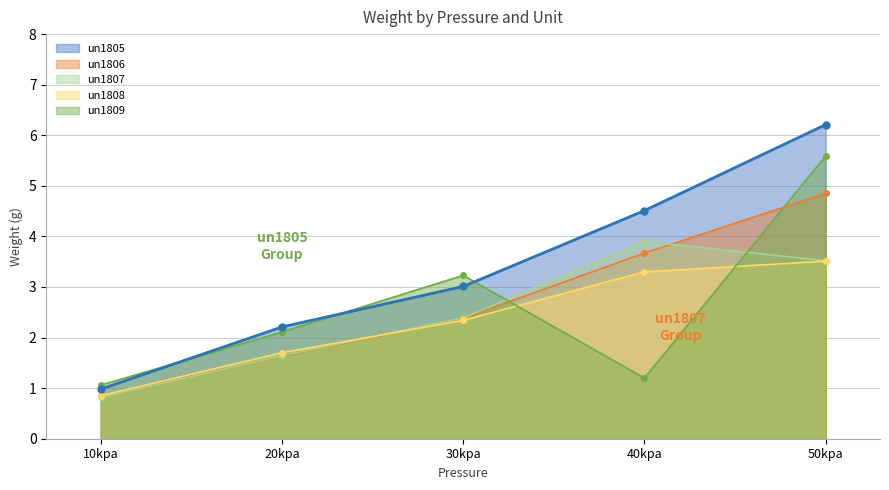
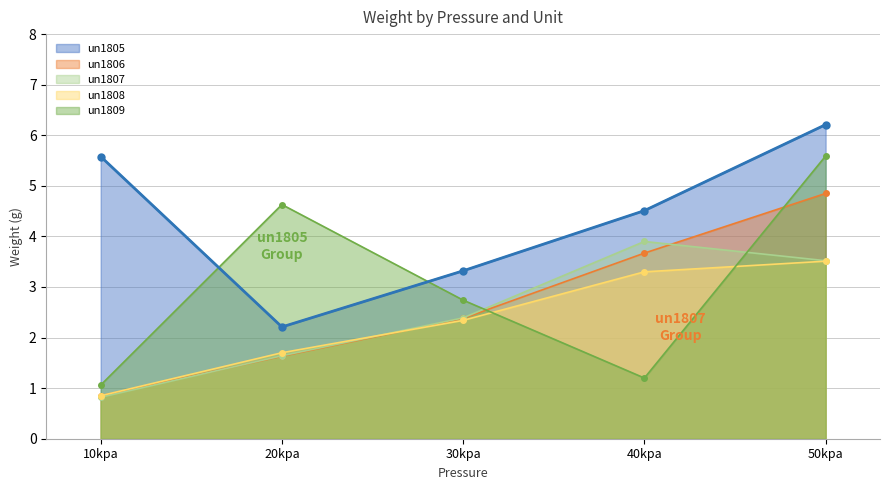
un1805, 10kpa: 1.0 -> 5.6
un1809, 20kpa: 2.1 -> 4.6
un1805, 30kpa: 3.0 -> 3.3
un1809, 30kpa: 3.2 -> 2.7
